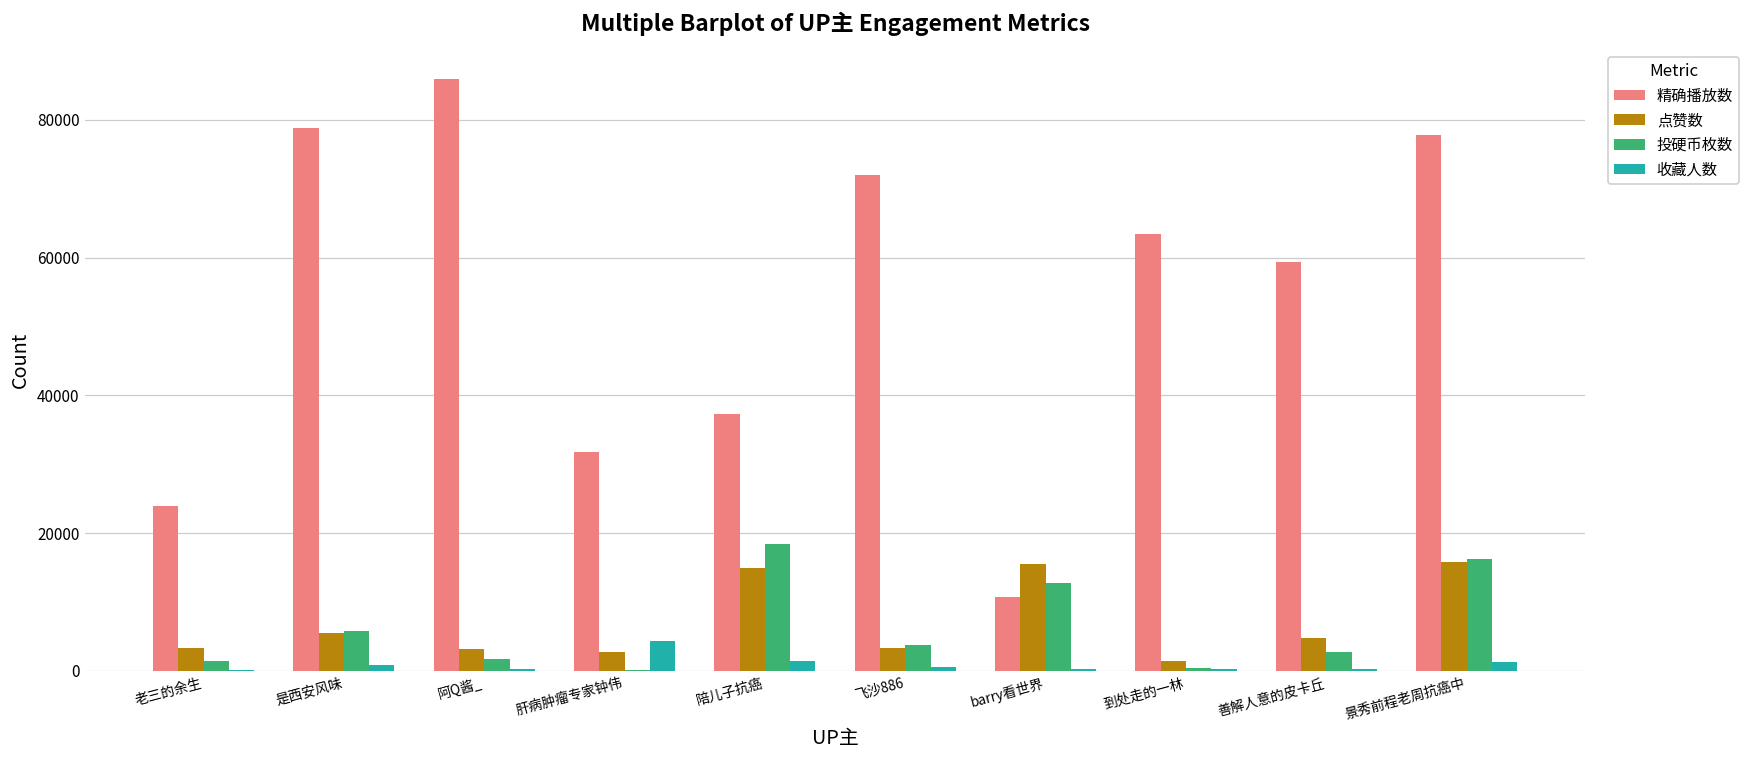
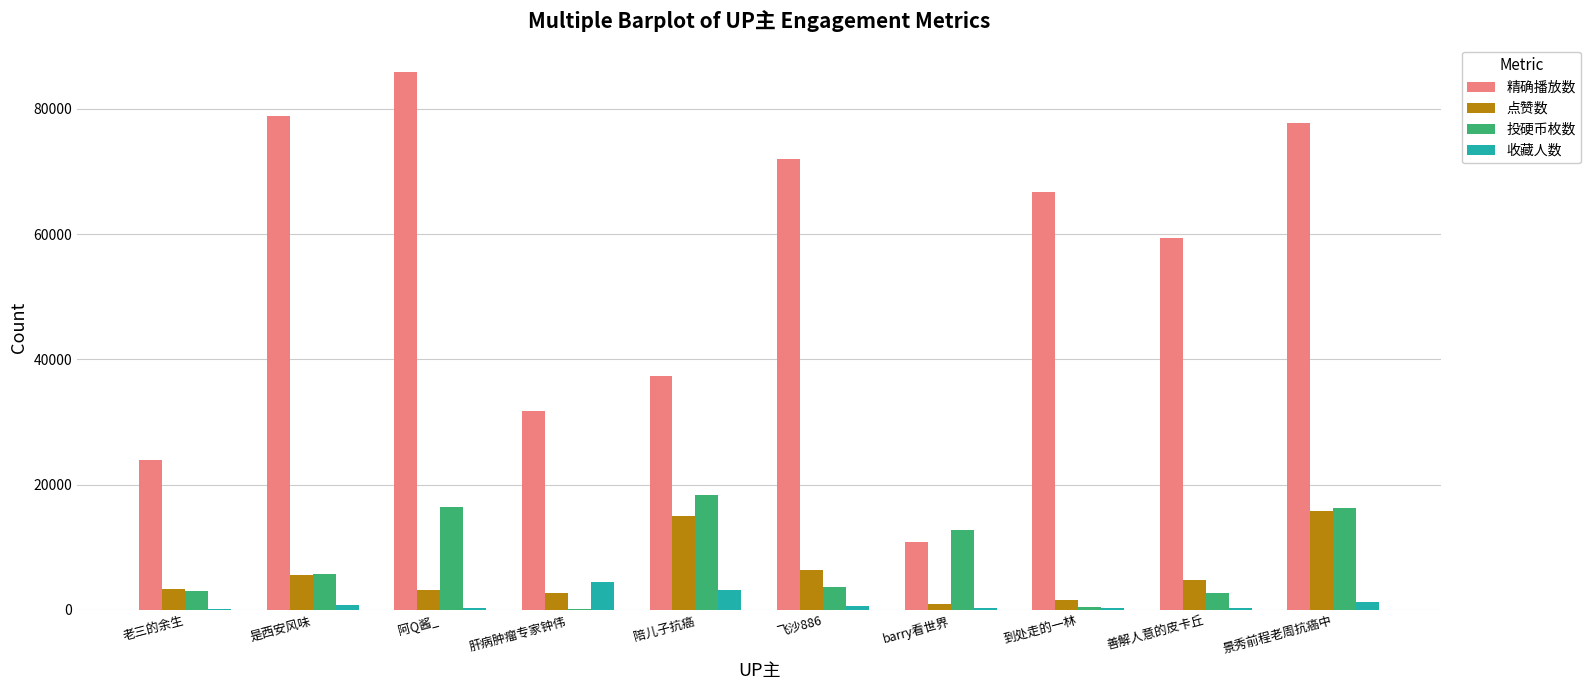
投硬币枚数, 老三的余生: 1000 -> 3000
投硬币枚数, 阿Q酱_: 2000 -> 16000
收藏人数, 陪儿子抗癌: 1000 -> 3000
点赞数, 飞沙886: 3000 -> 6000
点赞数, barry看世界: 16000 -> 1000
精确播放数, 到处走的一林: 63000 -> 67000
